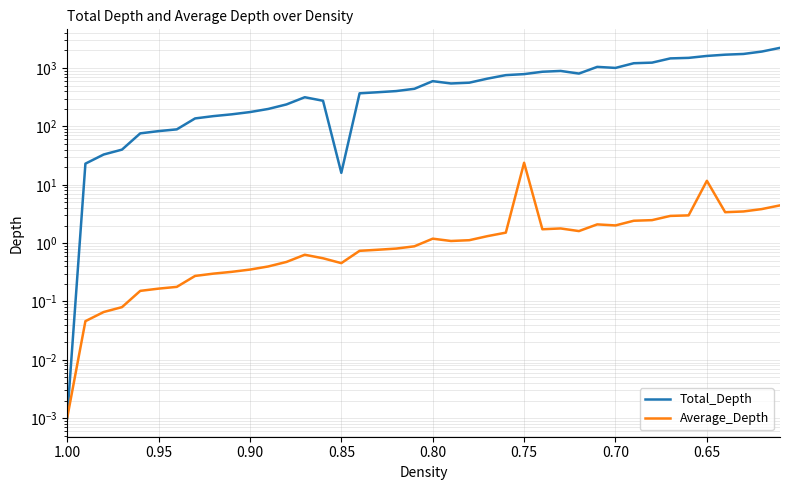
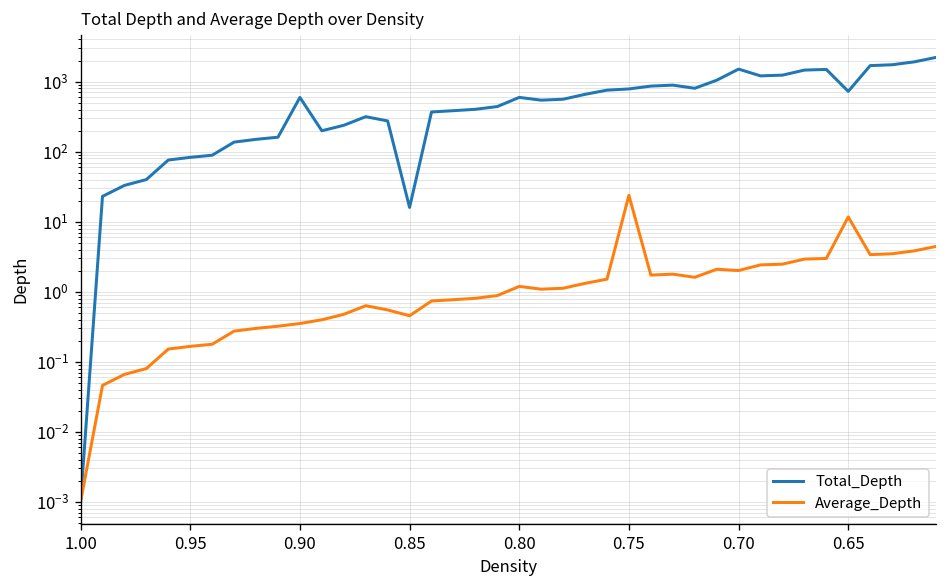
Total_Depth, 0.90: 180 -> 600
Total_Depth, 0.70: 1000 -> 1500
Total_Depth, 0.65: 1600 -> 700
